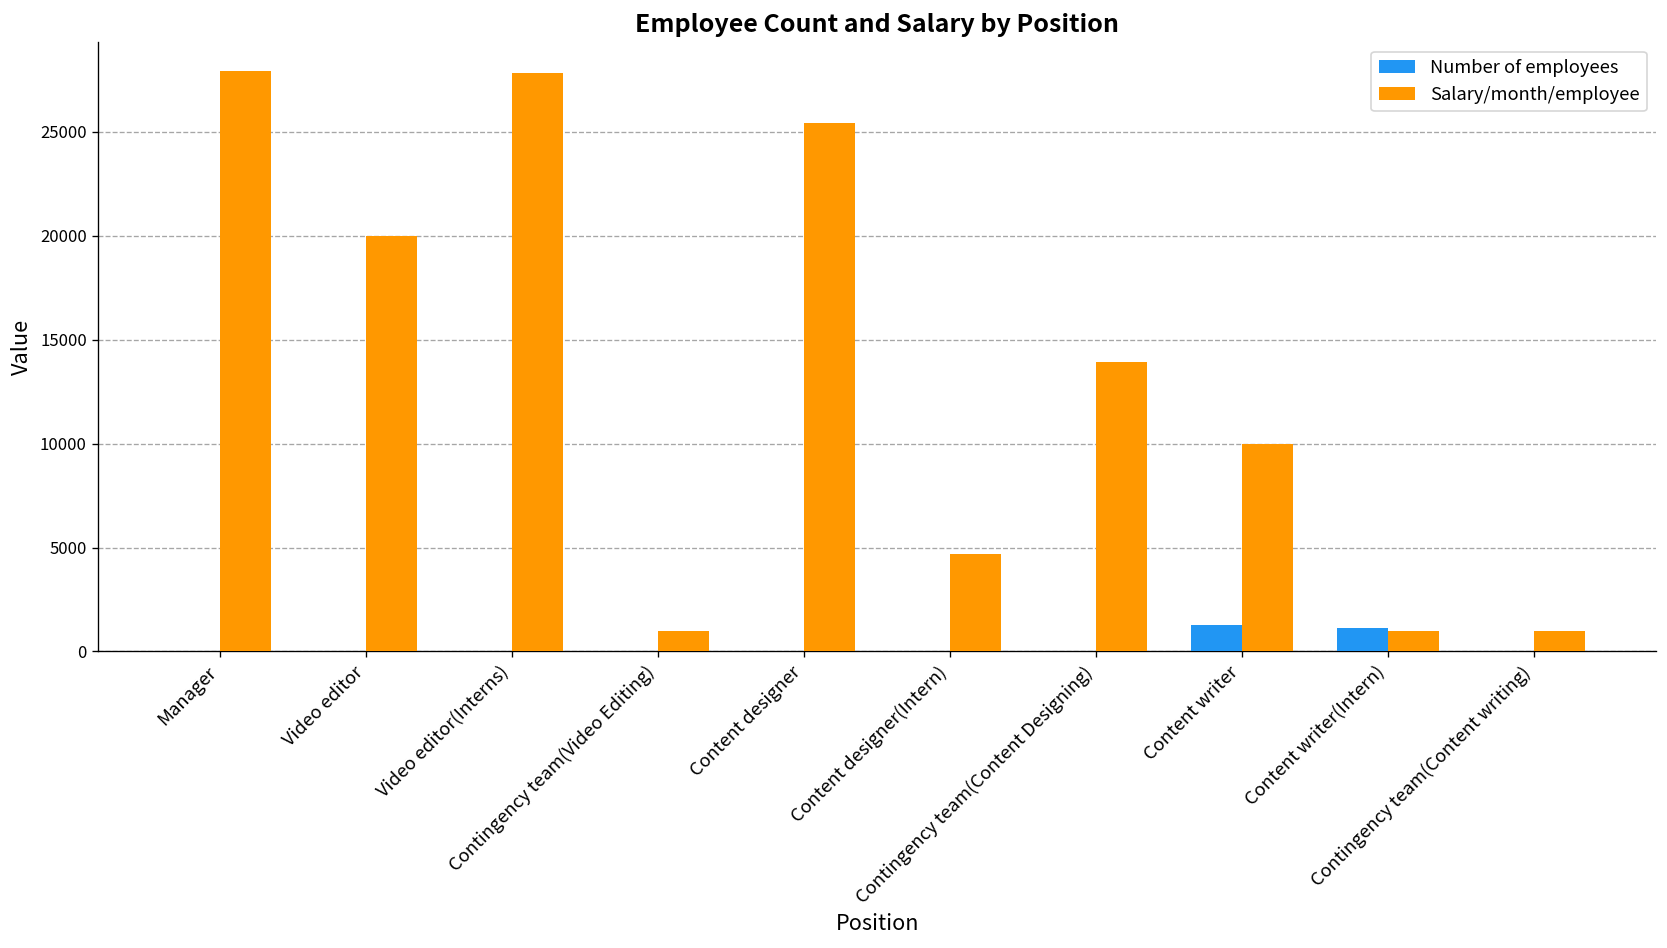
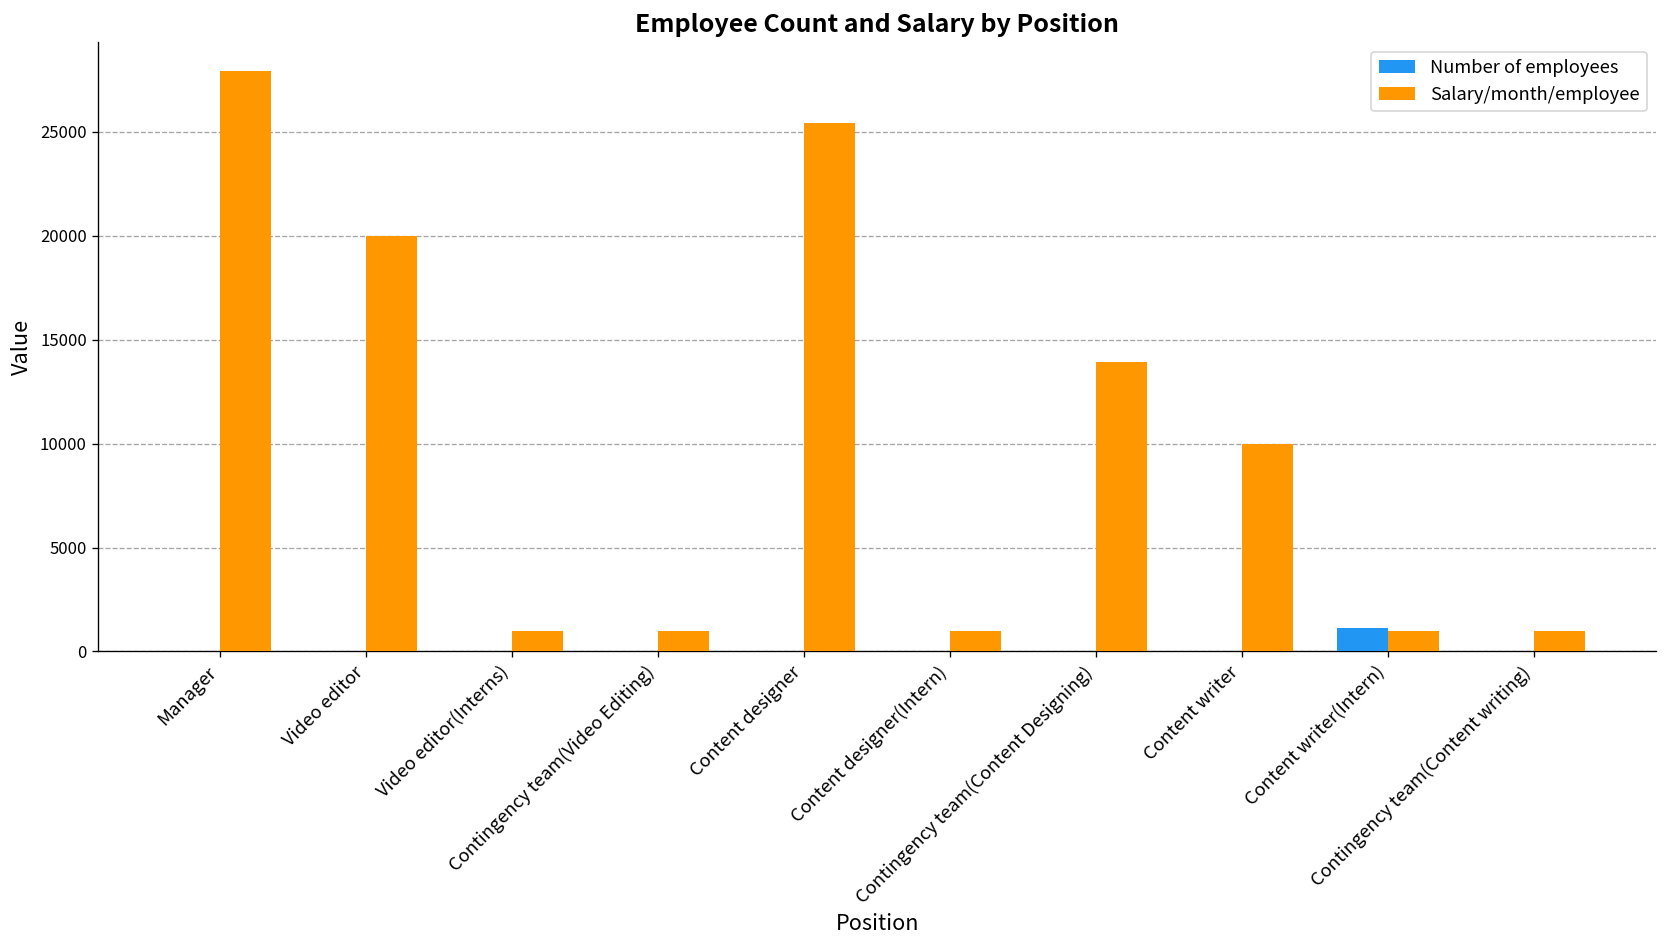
Salary/month/employee, Video editor(Interns): 27900 -> 1000
Salary/month/employee, Content designer(Intern): 4700 -> 1000
Number of employees, Content writer: 1300 -> 0
